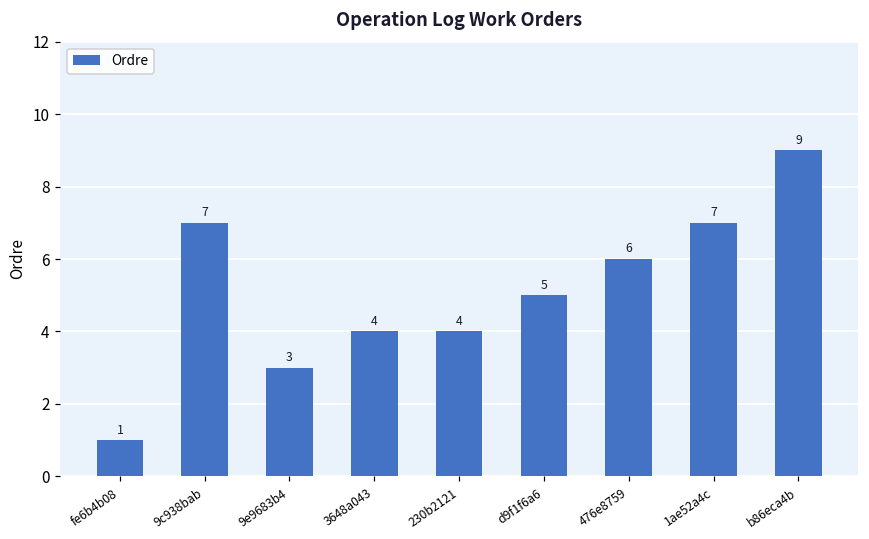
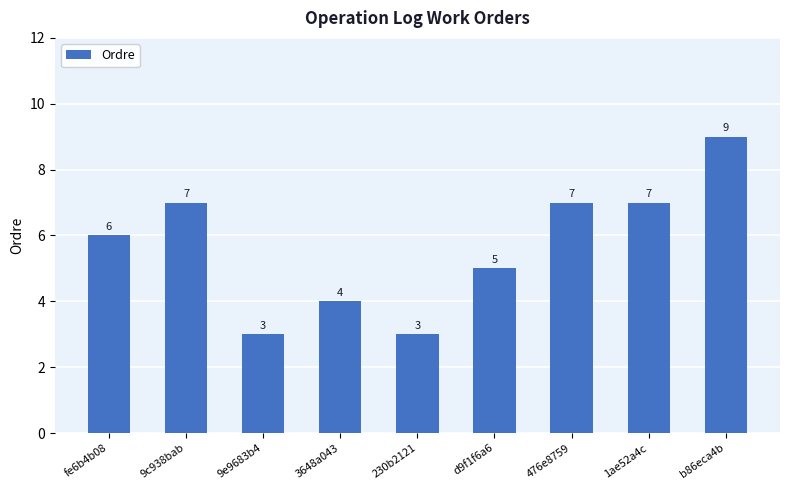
fe6b4b08: 1 -> 6
230b2121: 4 -> 3
476e8759: 6 -> 7
